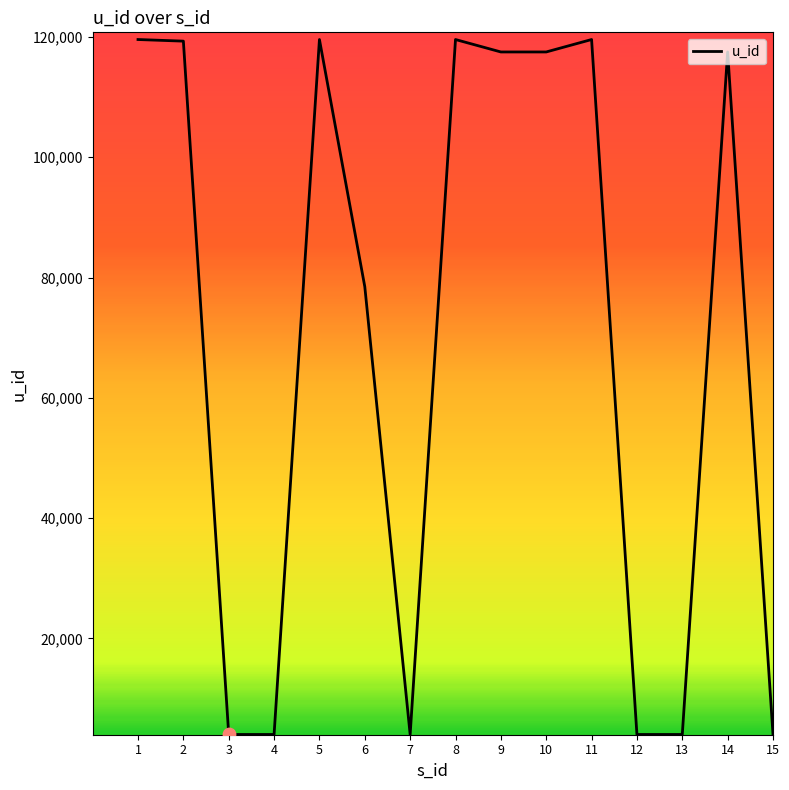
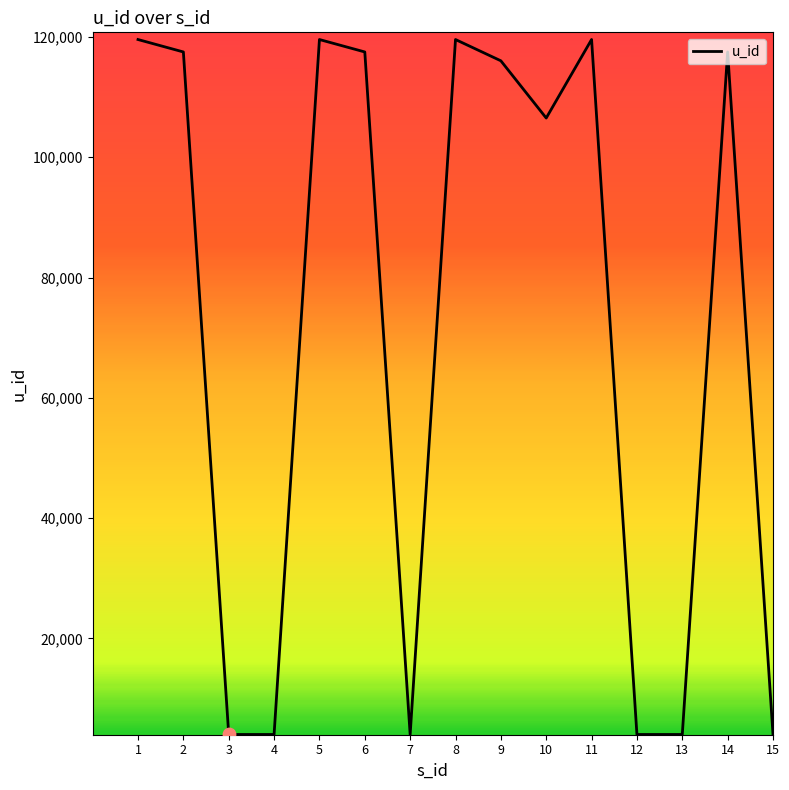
u_id, 2: 119,000 -> 118,000
u_id, 6: 78,000 -> 118,000
u_id, 9: 118,000 -> 116,000
u_id, 10: 118,000 -> 107,000
